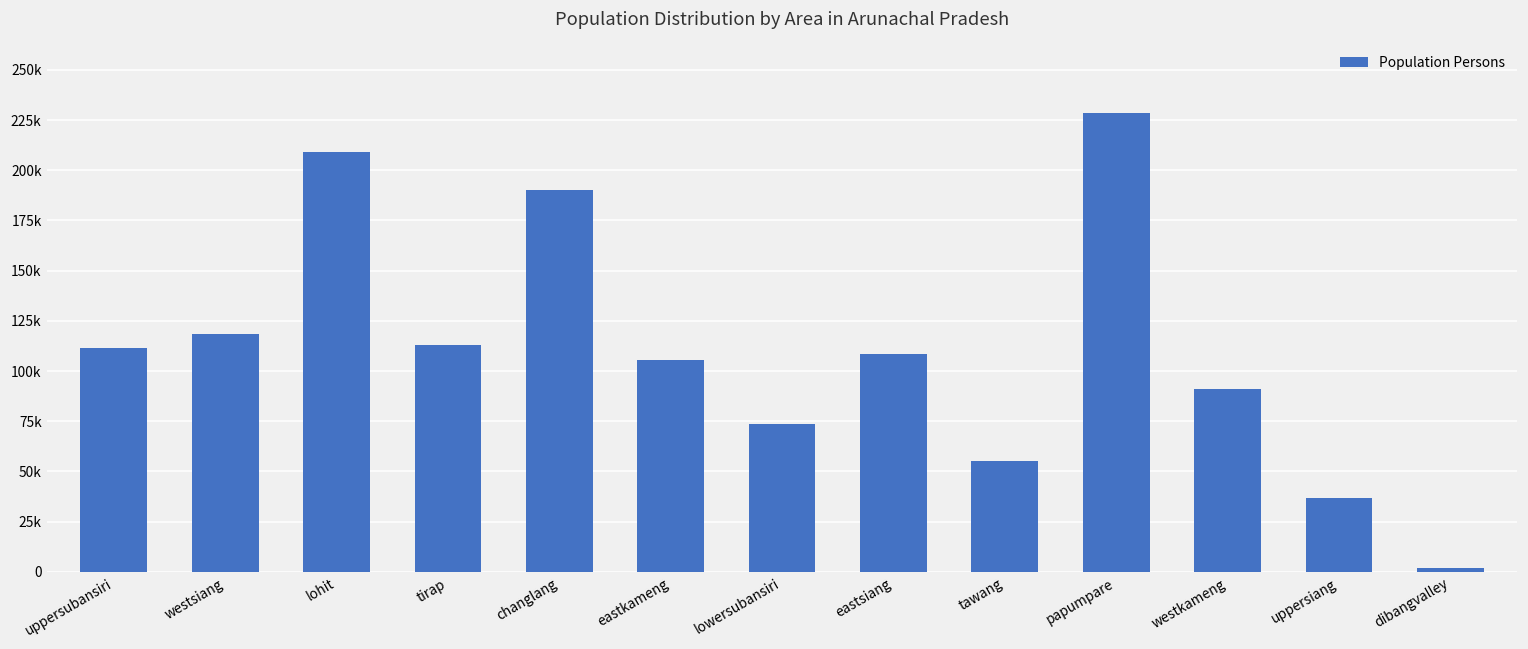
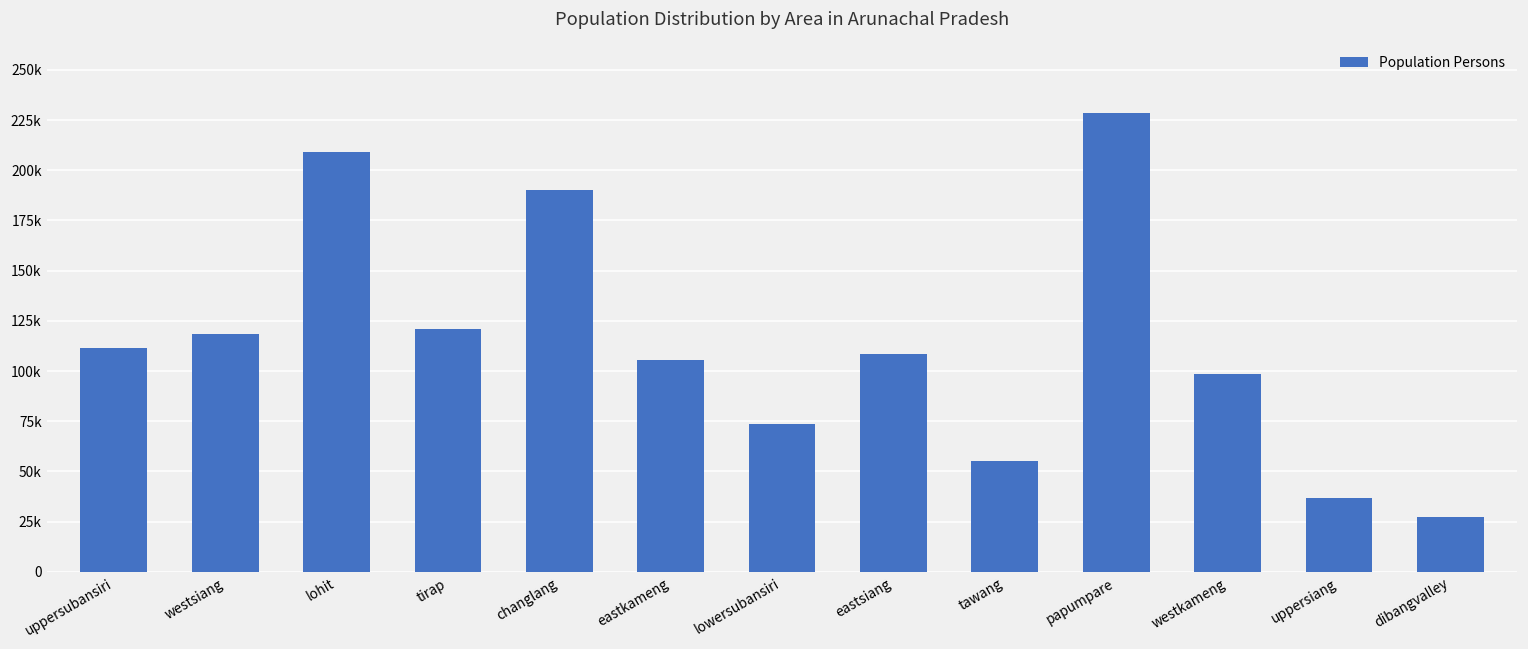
tirap: 113000 -> 121000
westkameng: 91000 -> 99000
dibangvalley: 2000 -> 27000
